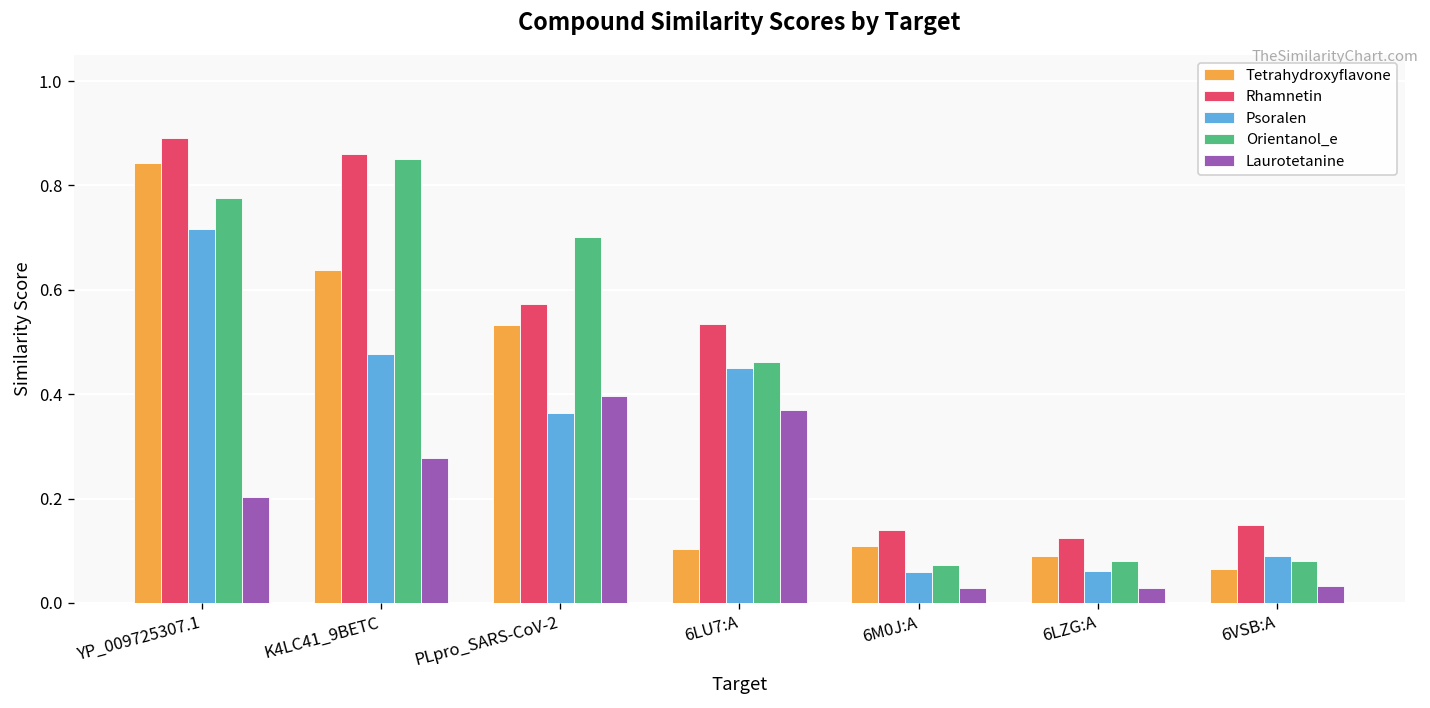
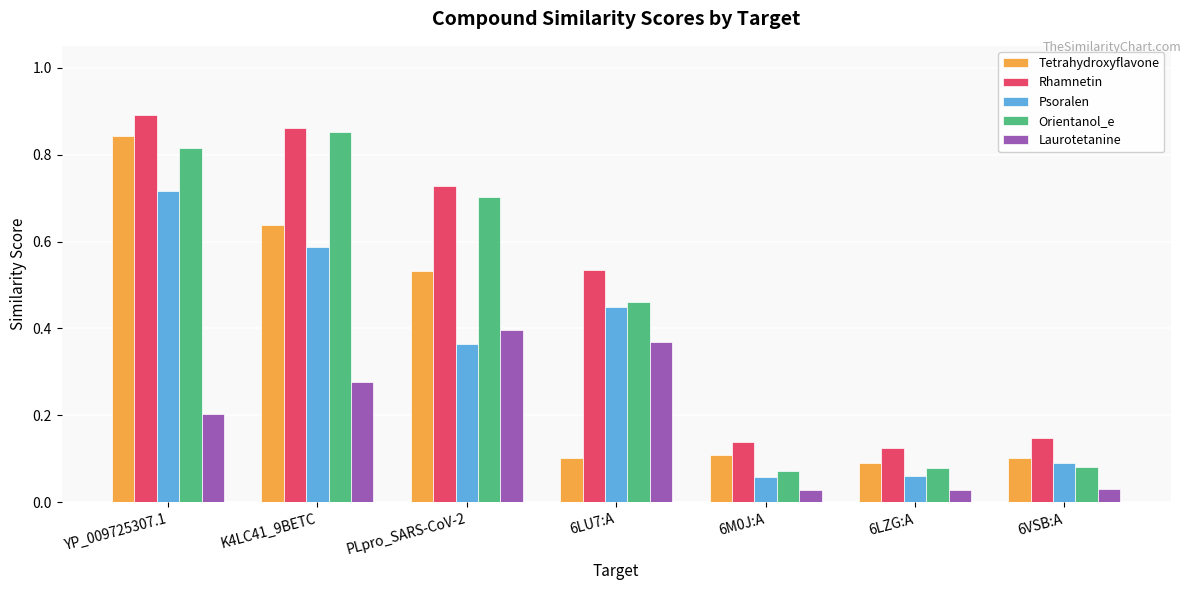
Orientanol_e, YP_009725307.1: 0.78 -> 0.82
Psoralen, K4LC41_9BETC: 0.48 -> 0.59
Rhamnetin, PLpro_SARS-CoV-2: 0.57 -> 0.73
Tetrahydroxyflavone, 6VSB:A: 0.07 -> 0.10
